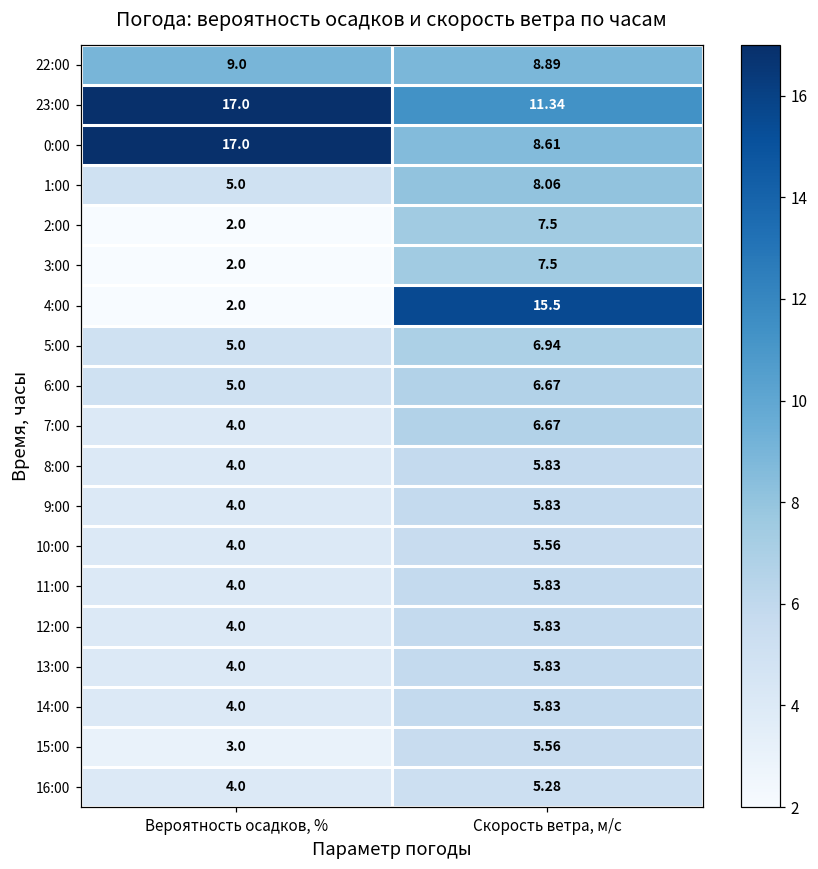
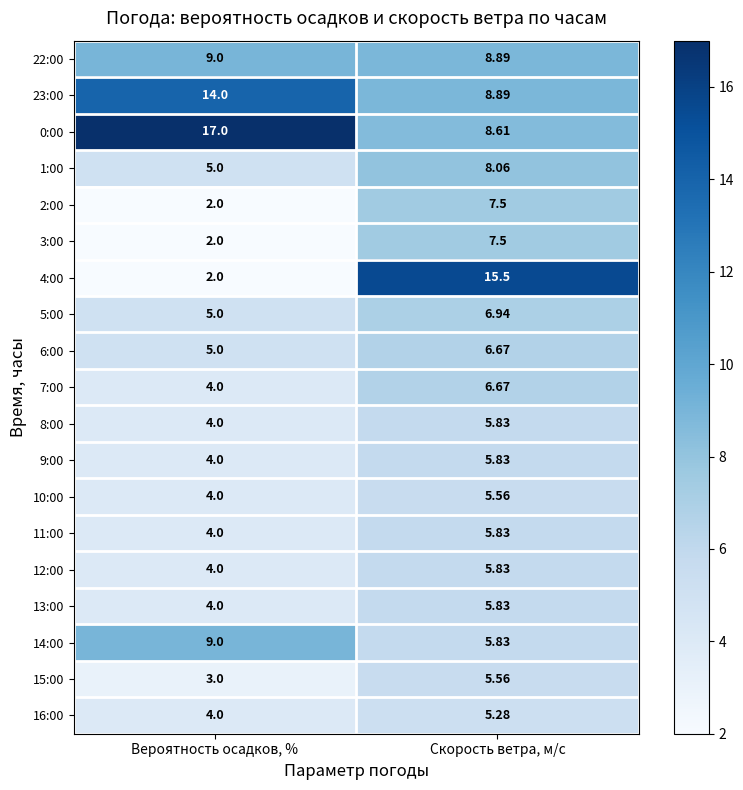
23:00, Вероятность осадков, %: 17.0 -> 14.0
23:00, Скорость ветра, м/c: 11.34 -> 8.89
14:00, Вероятность осадков, %: 4.0 -> 9.0
